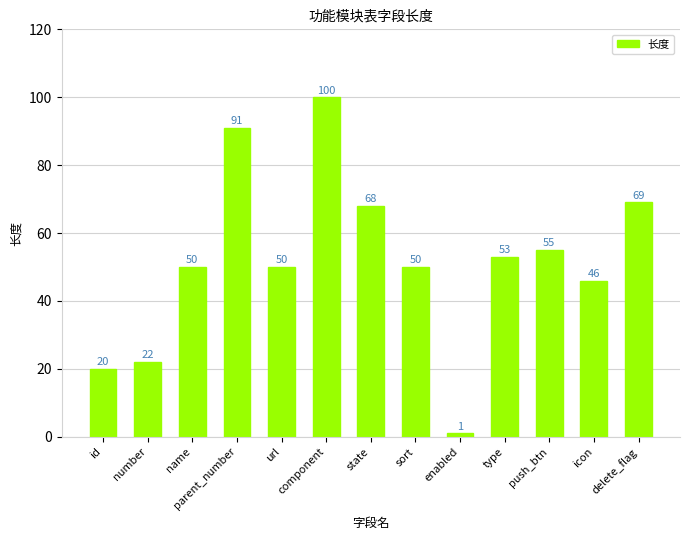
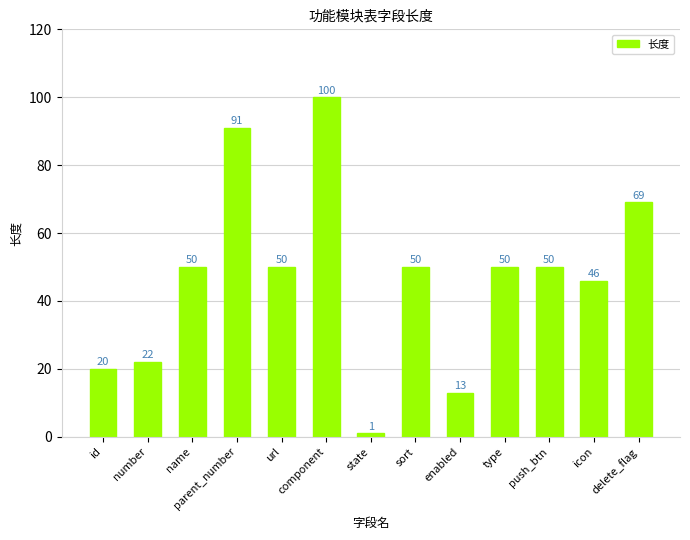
state: 68 -> 1
enabled: 1 -> 13
type: 53 -> 50
push_btn: 55 -> 50
